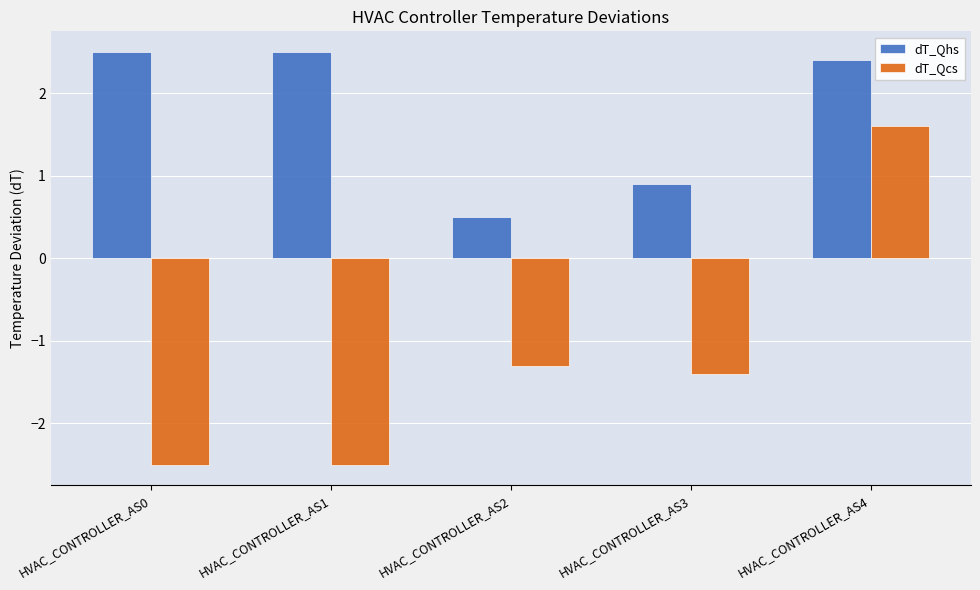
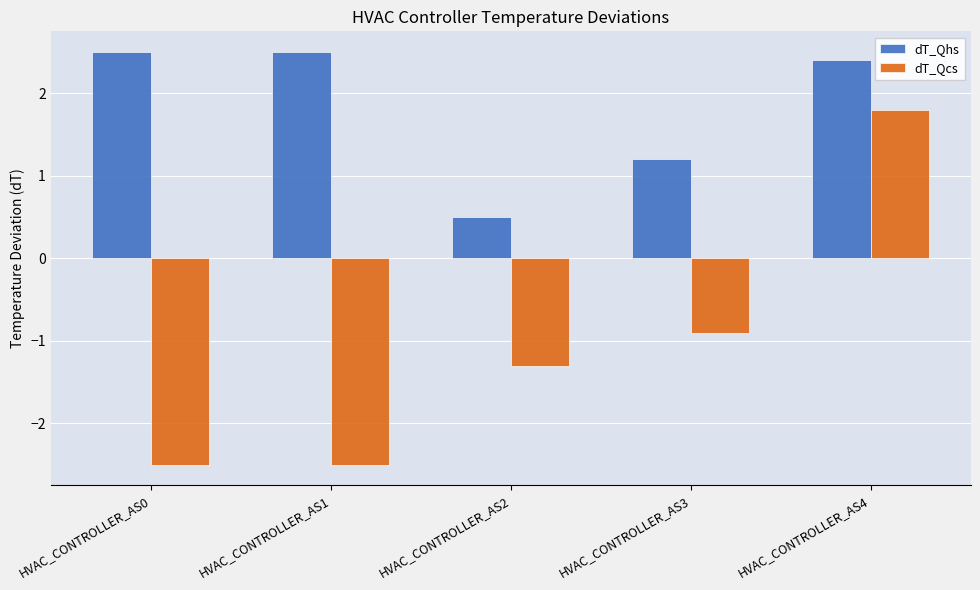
dT_Qhs, HVAC_CONTROLLER_AS3: 0.9 -> 1.2
dT_Qcs, HVAC_CONTROLLER_AS3: -1.4 -> -0.9
dT_Qcs, HVAC_CONTROLLER_AS4: 1.6 -> 1.8
